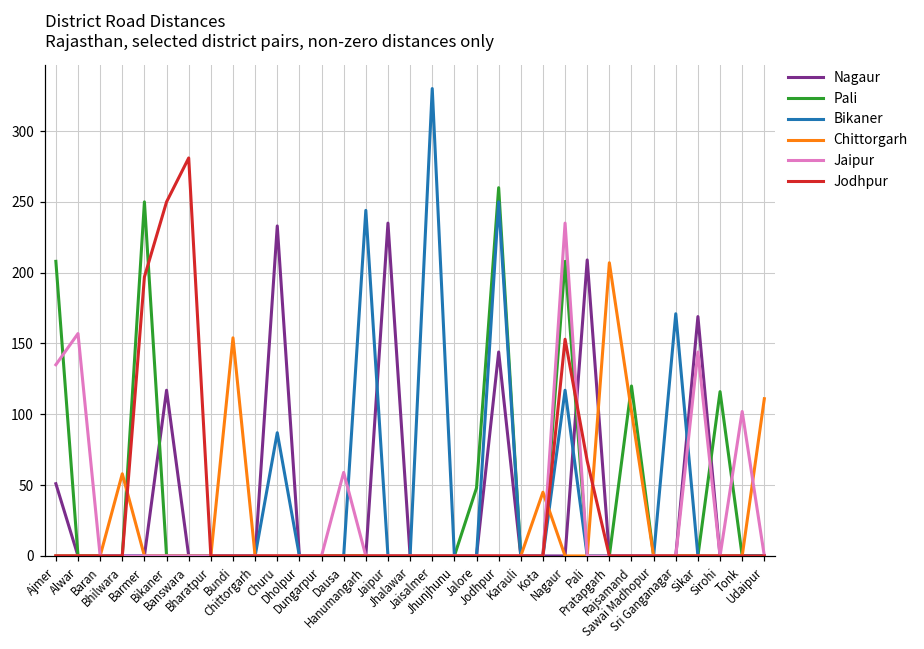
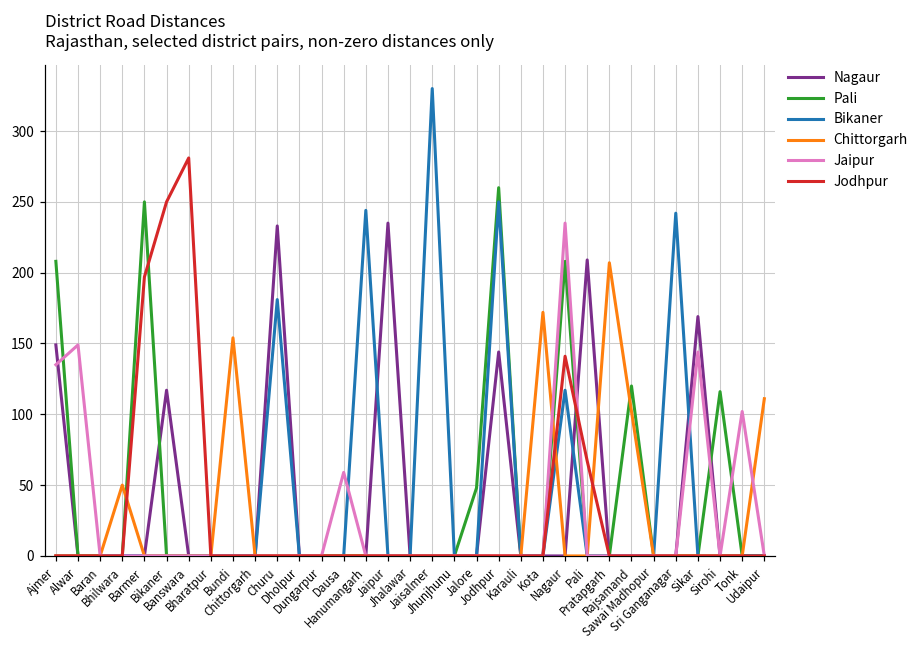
Nagaur, Ajmer: 51 -> 149
Jaipur, Alwar: 157 -> 149
Chittorgarh, Bhilwara: 58 -> 50
Bikaner, Churu: 87 -> 181
Chittorgarh, Kota: 45 -> 172
Jodhpur, Nagaur: 153 -> 141
Bikaner, Sri Ganganagar: 171 -> 242
